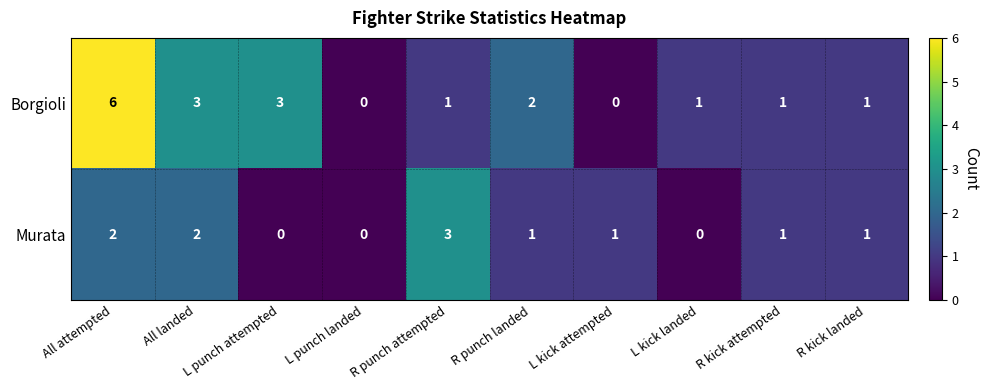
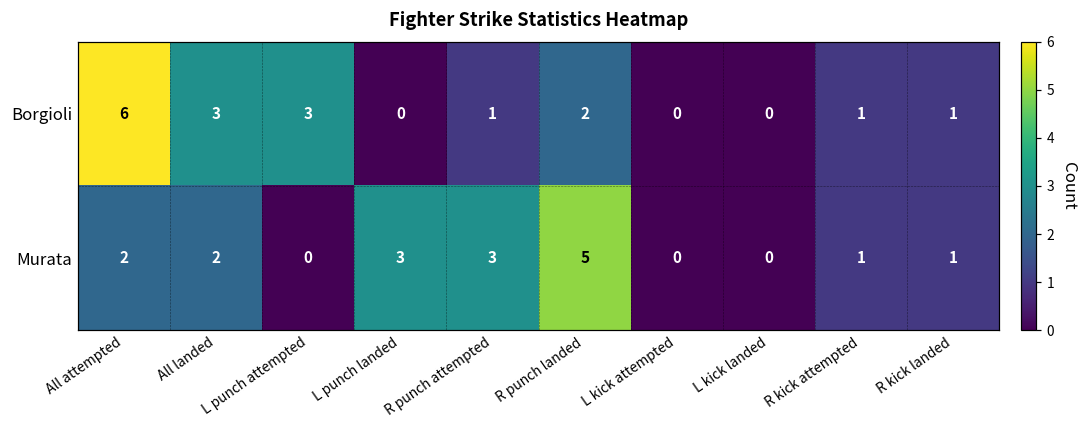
Borgioli, L kick landed: 1 -> 0
Murata, L punch landed: 0 -> 3
Murata, R punch landed: 1 -> 5
Murata, L kick attempted: 1 -> 0
